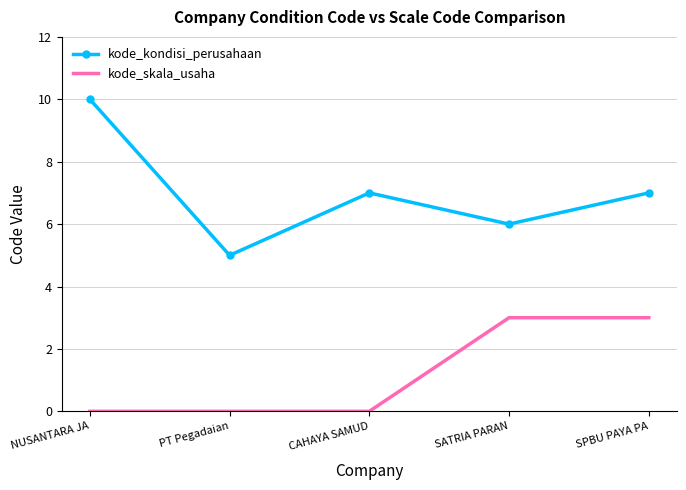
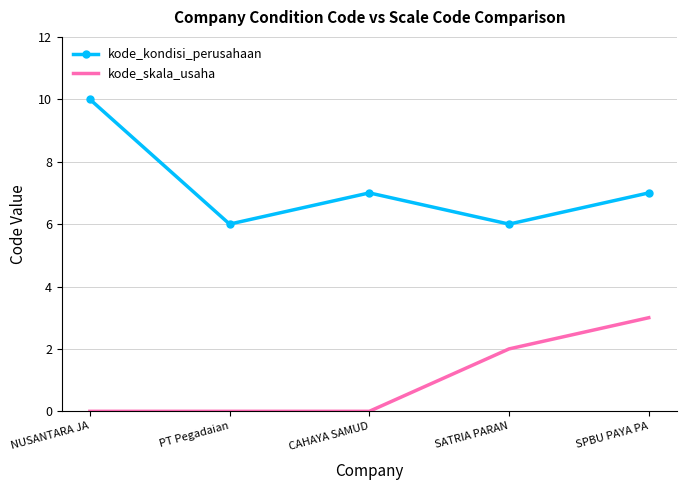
kode_kondisi_perusahaan, PT Pegadaian: 5 -> 6
kode_skala_usaha, SATRIA PARAN: 3 -> 2
